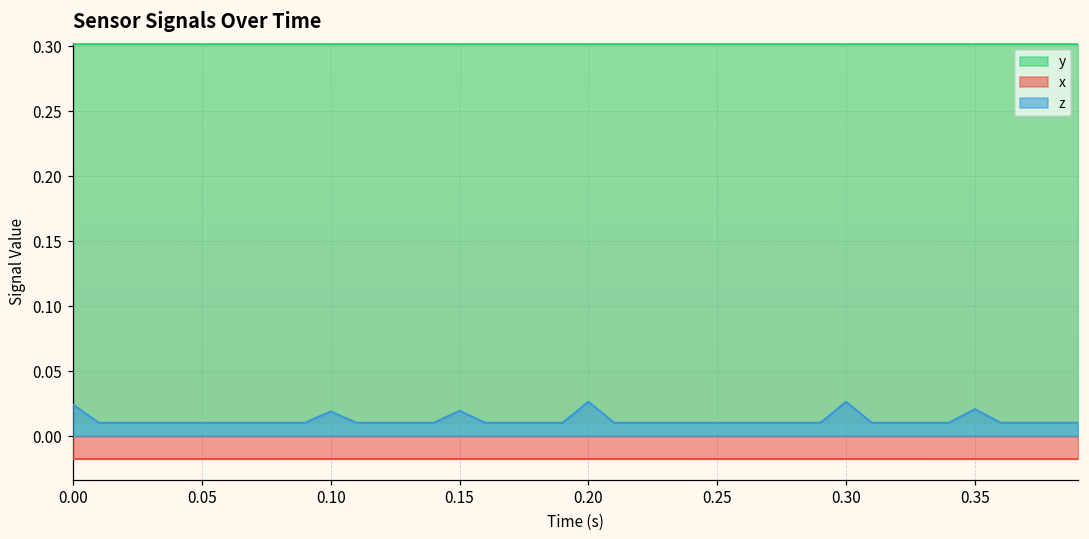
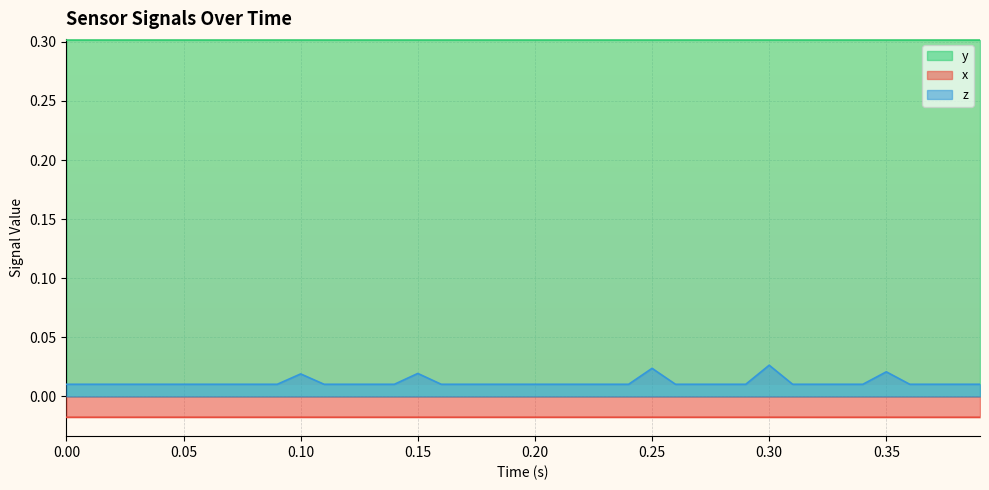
z, 0.00: 0.024 -> 0.010
z, 0.20: 0.027 -> 0.010
z, 0.25: 0.010 -> 0.024
